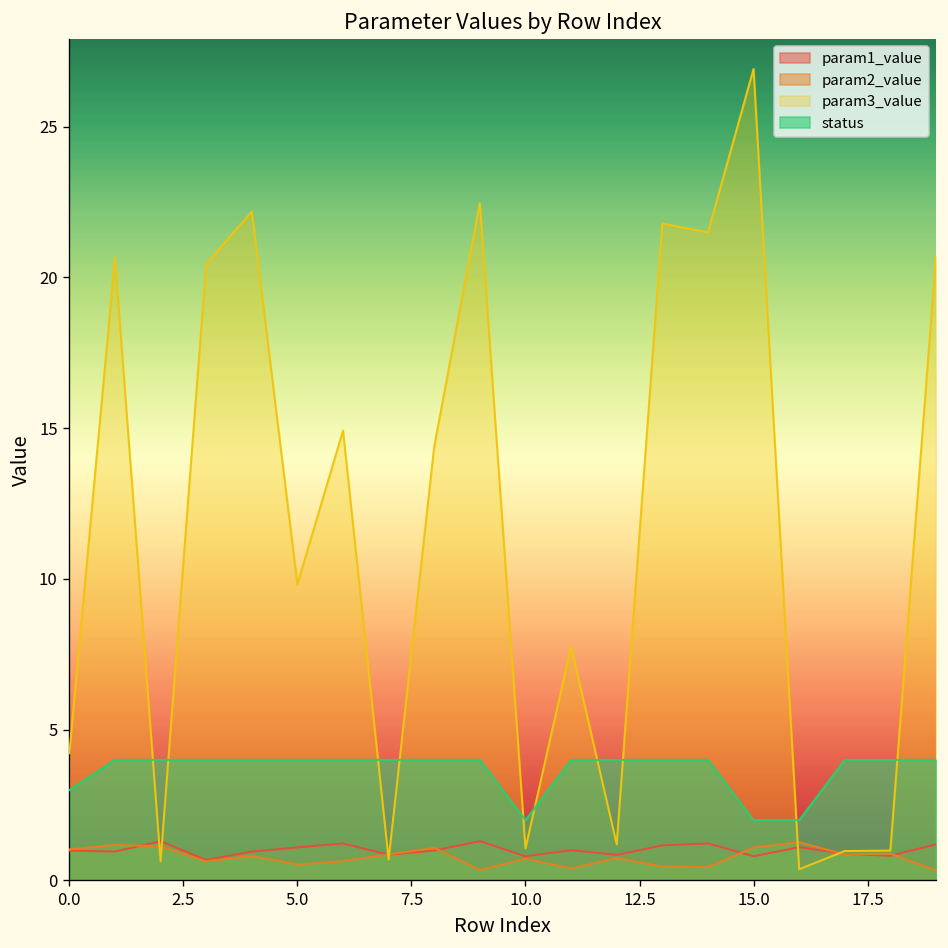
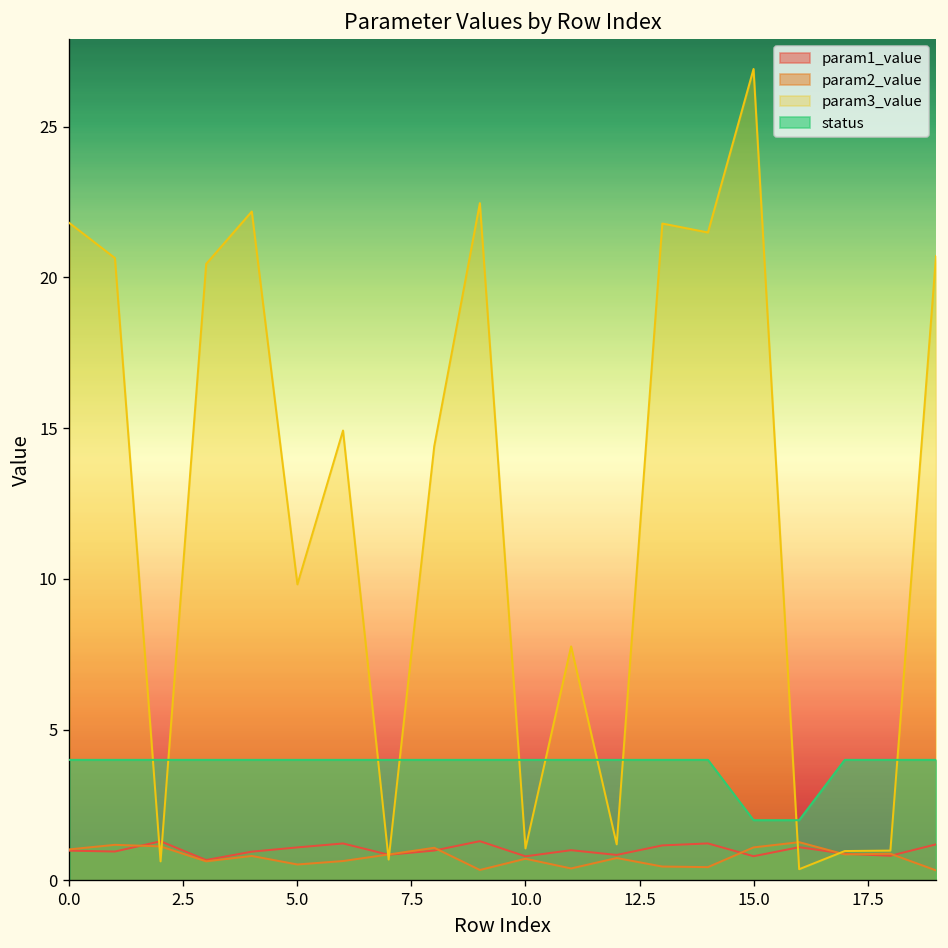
param3_value, 0.0: 4.2 -> 21.8
status, 0.0: 3 -> 4
status, 10.0: 2 -> 4
